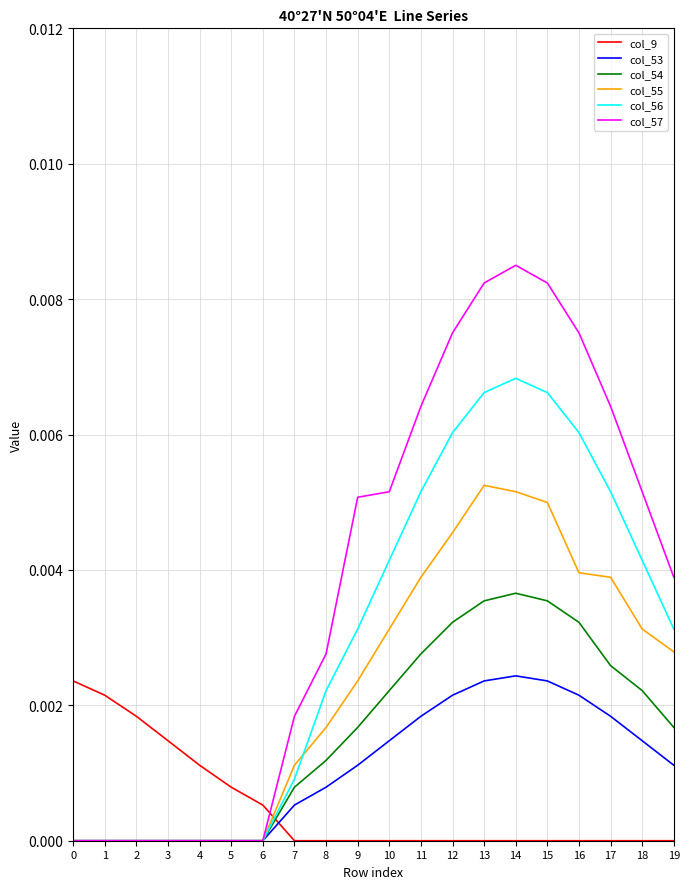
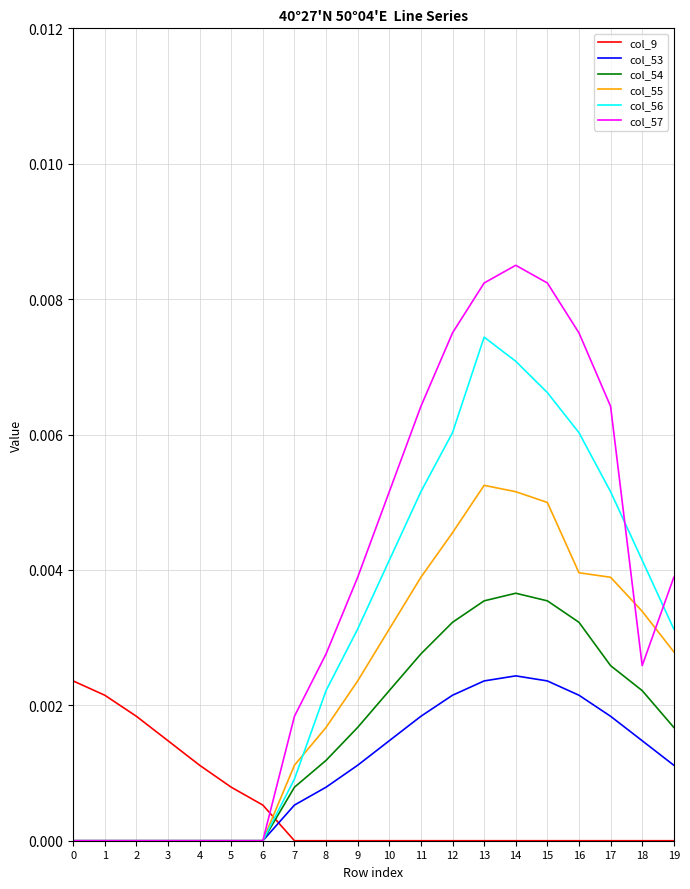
col_57, 9: 0.0051 -> 0.0039
col_56, 13: 0.0066 -> 0.0074
col_56, 14: 0.0068 -> 0.0071
col_55, 18: 0.0031 -> 0.0034
col_57, 18: 0.0052 -> 0.0026
